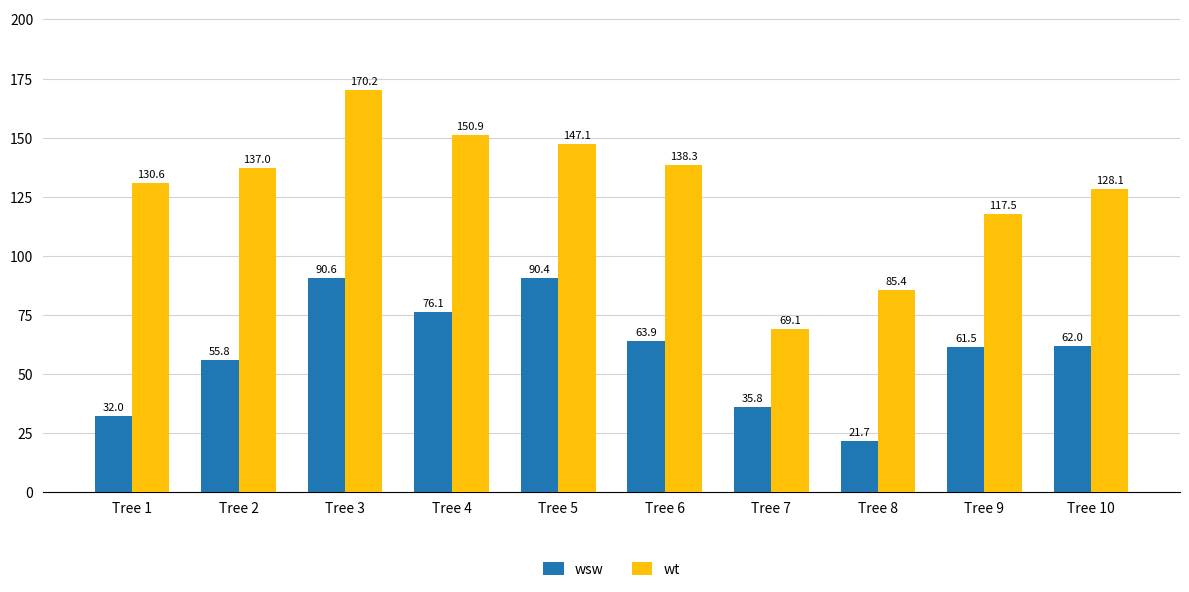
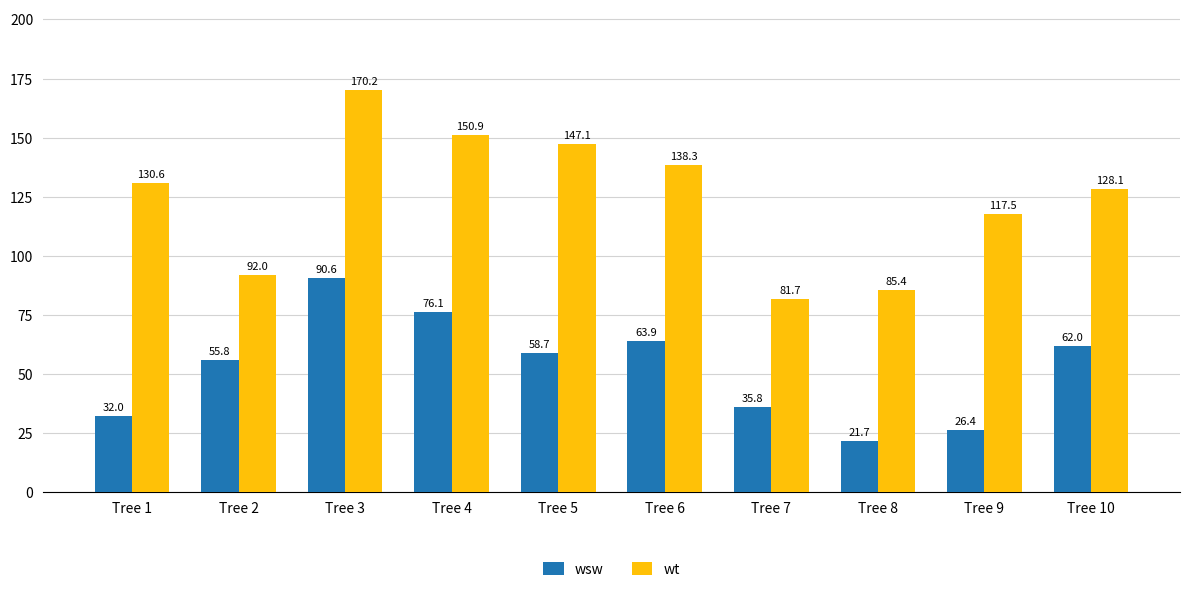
wt, Tree 2: 137.0 -> 92.0
wsw, Tree 5: 90.4 -> 58.7
wt, Tree 7: 69.1 -> 81.7
wsw, Tree 9: 61.5 -> 26.4
